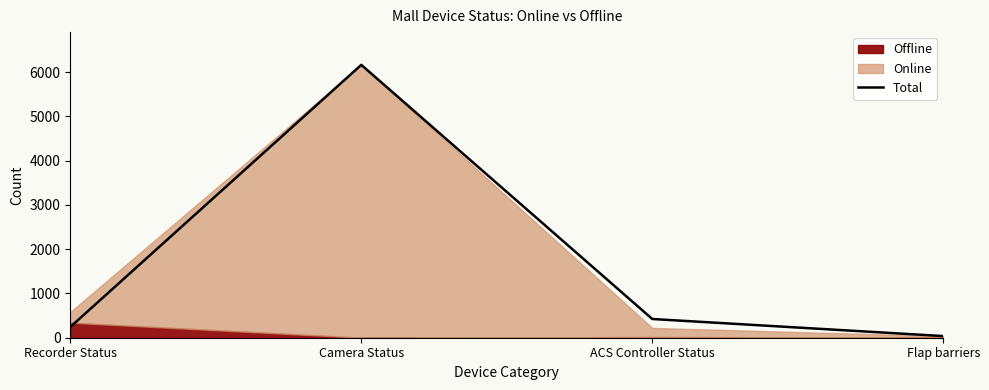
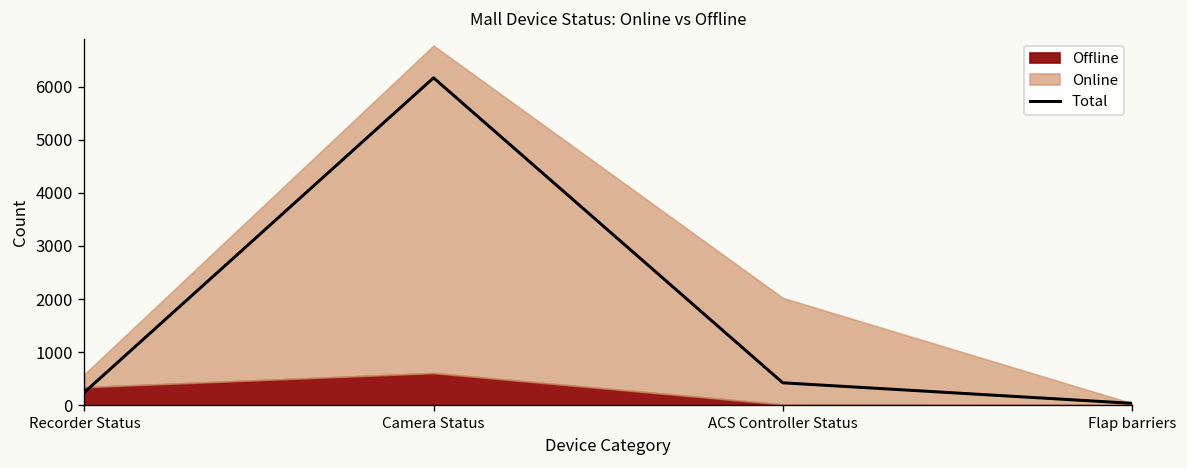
Offline, Camera Status: 0 -> 600
Online, ACS Controller Status: 200 -> 2000
